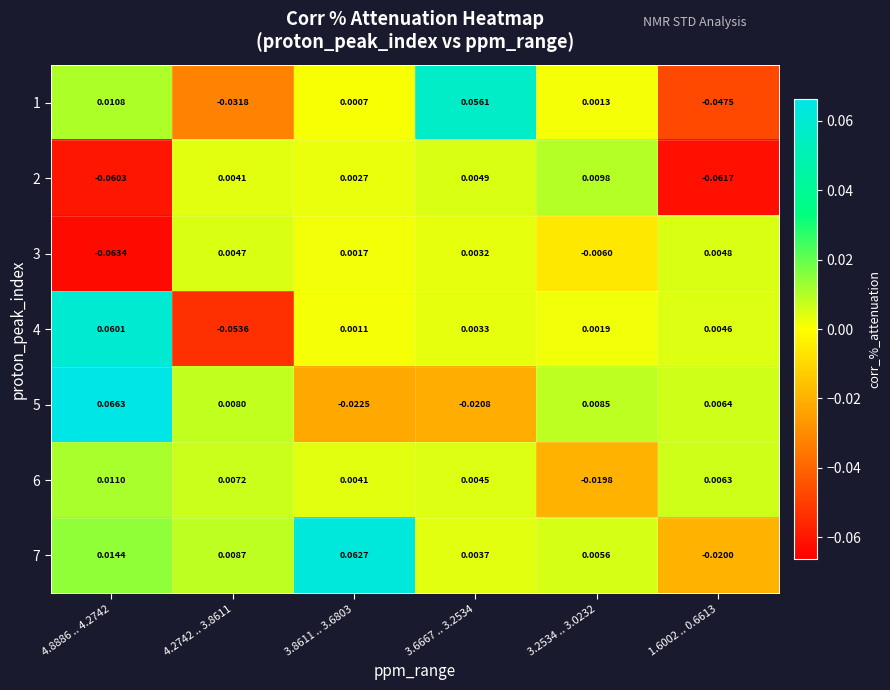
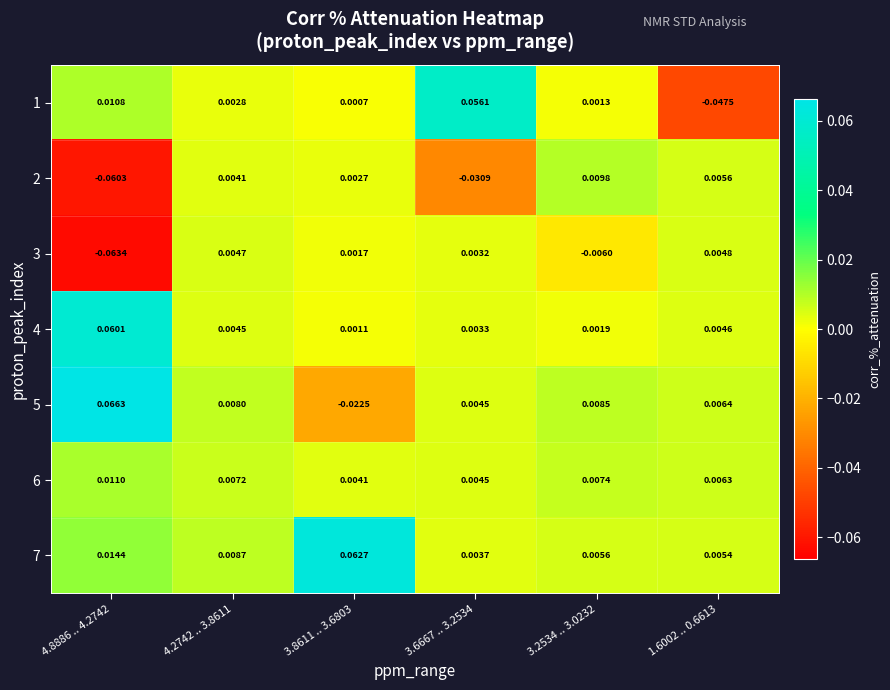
1, 4.2742 .. 3.8611: -0.0318 -> 0.0028
2, 3.6667 .. 3.2534: 0.0049 -> -0.0309
2, 1.6002 .. 0.6613: -0.0617 -> 0.0056
4, 4.2742 .. 3.8611: -0.0536 -> 0.0045
5, 3.6667 .. 3.2534: -0.0208 -> 0.0045
6, 3.2534 .. 3.0232: -0.0198 -> 0.0074
7, 1.6002 .. 0.6613: -0.0200 -> 0.0054
